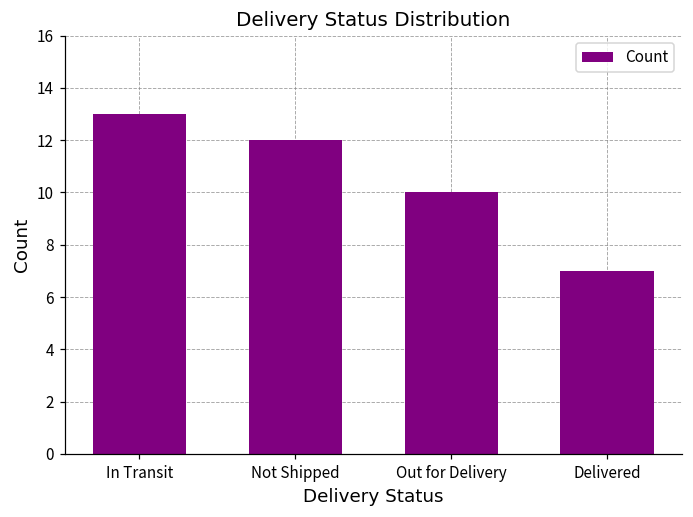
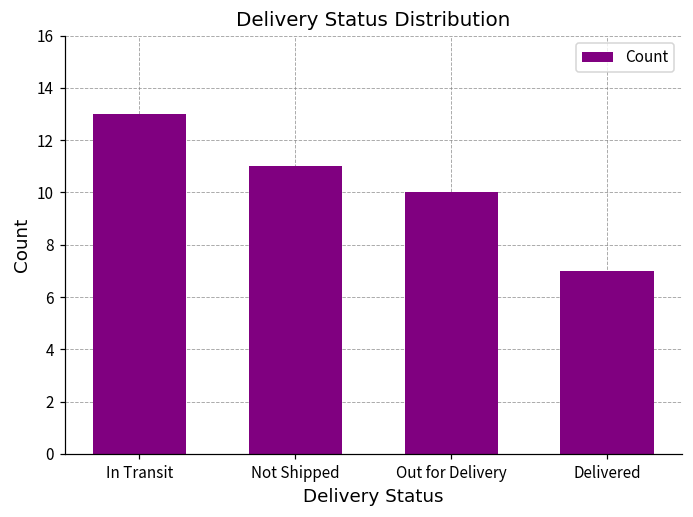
Not Shipped: 12 -> 11
